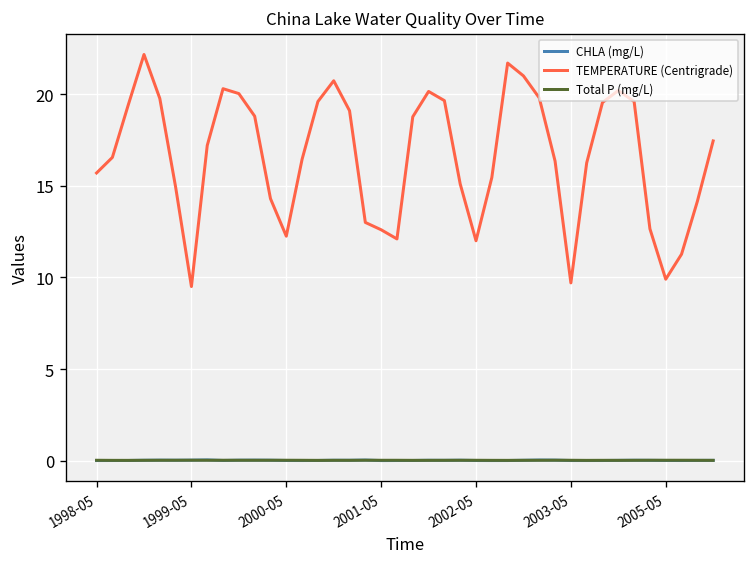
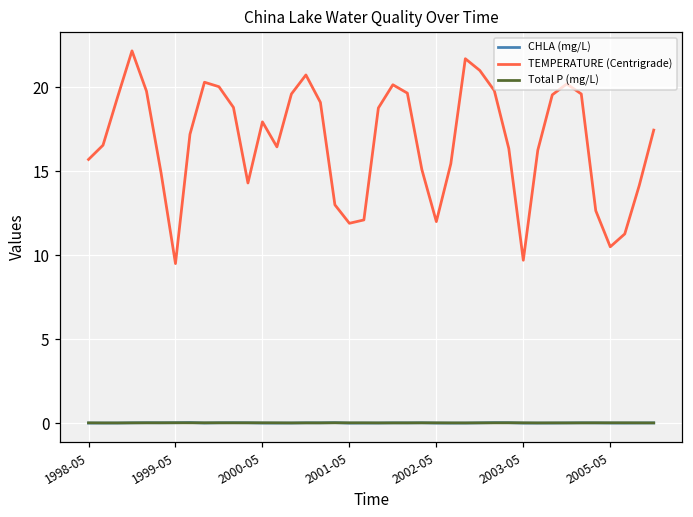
TEMPERATURE (Centrigrade), 2000-05: 12.3 -> 17.9
TEMPERATURE (Centrigrade), 2001-05: 12.6 -> 11.9
TEMPERATURE (Centrigrade), 2005-05: 9.9 -> 10.5
